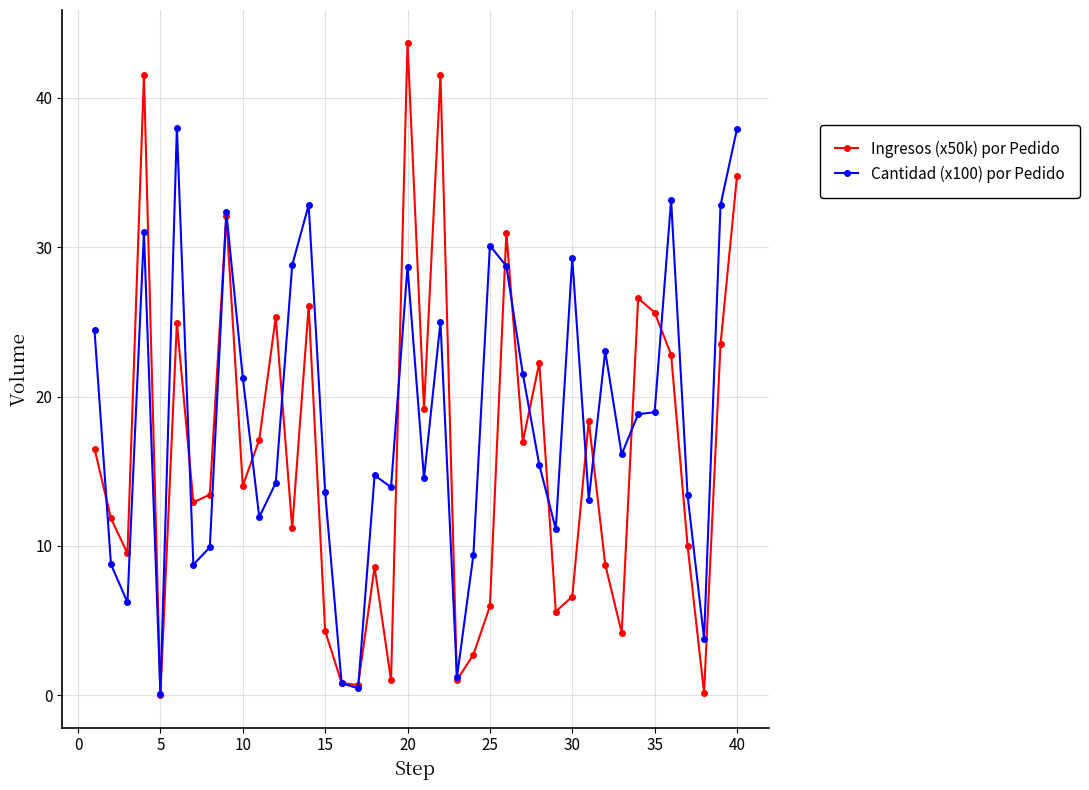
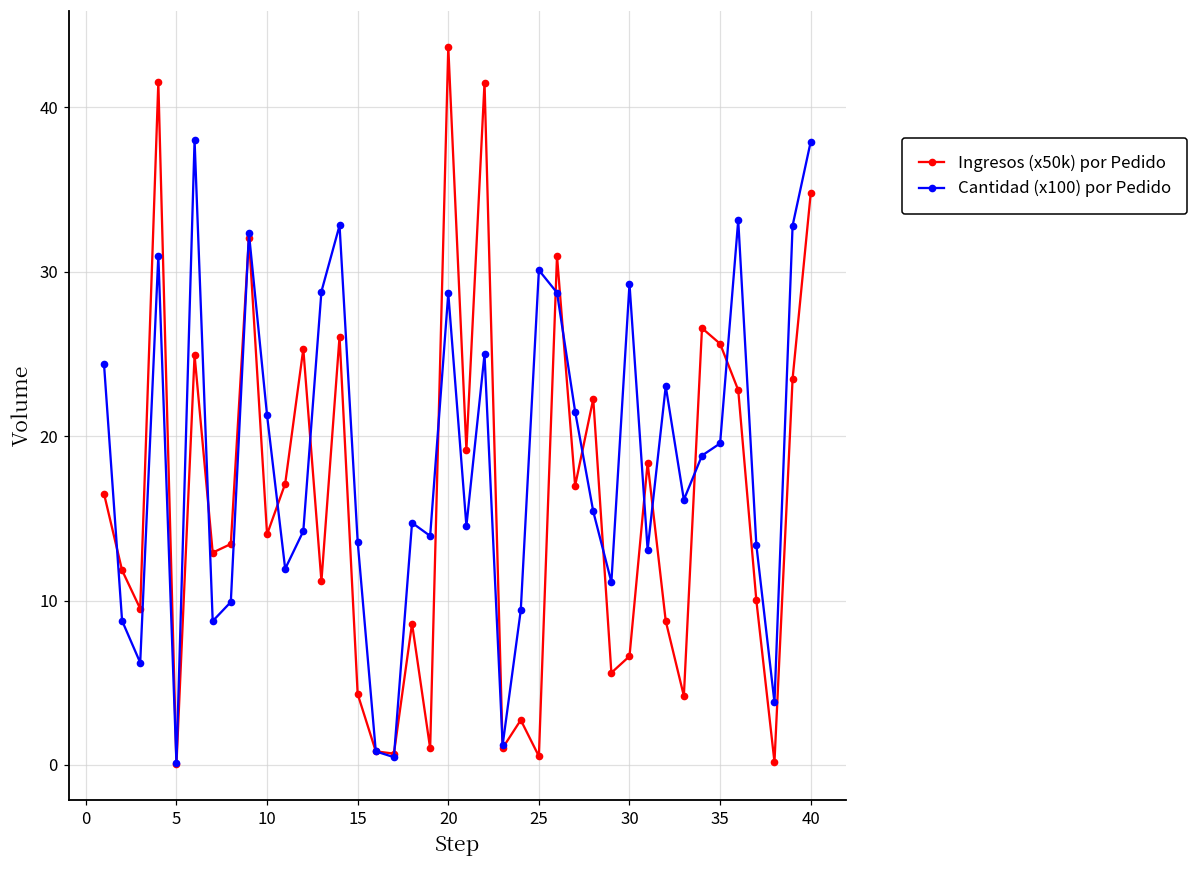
Ingresos (x50k) por Pedido, 25: 6.0 -> 0.5
Cantidad (x100) por Pedido, 35: 19.0 -> 19.6
